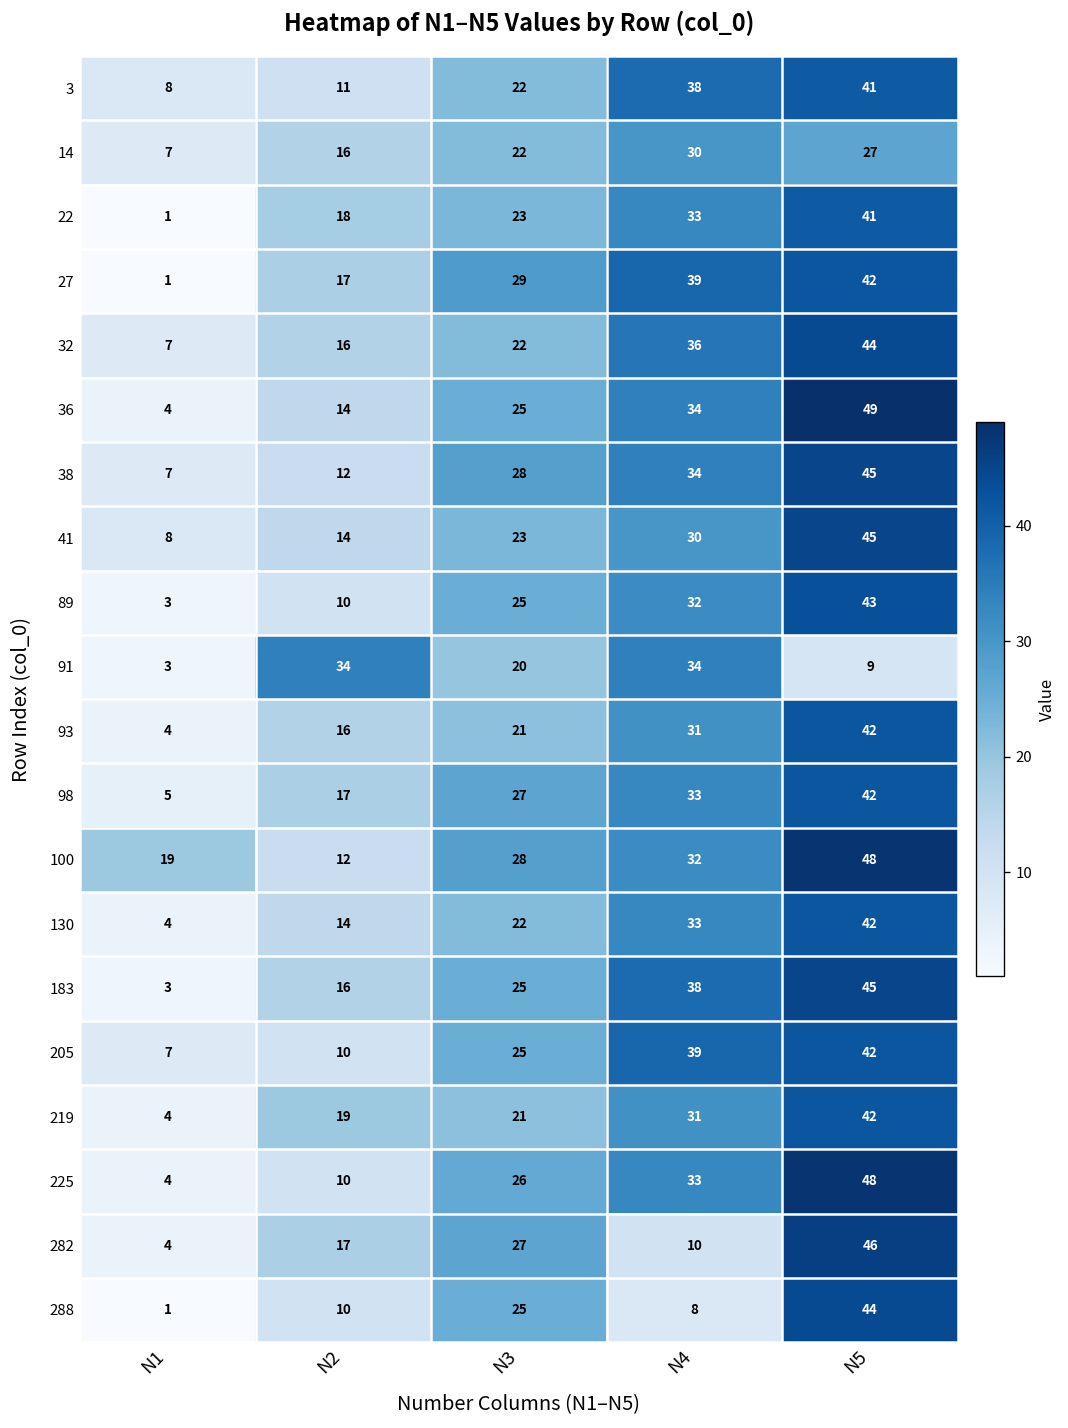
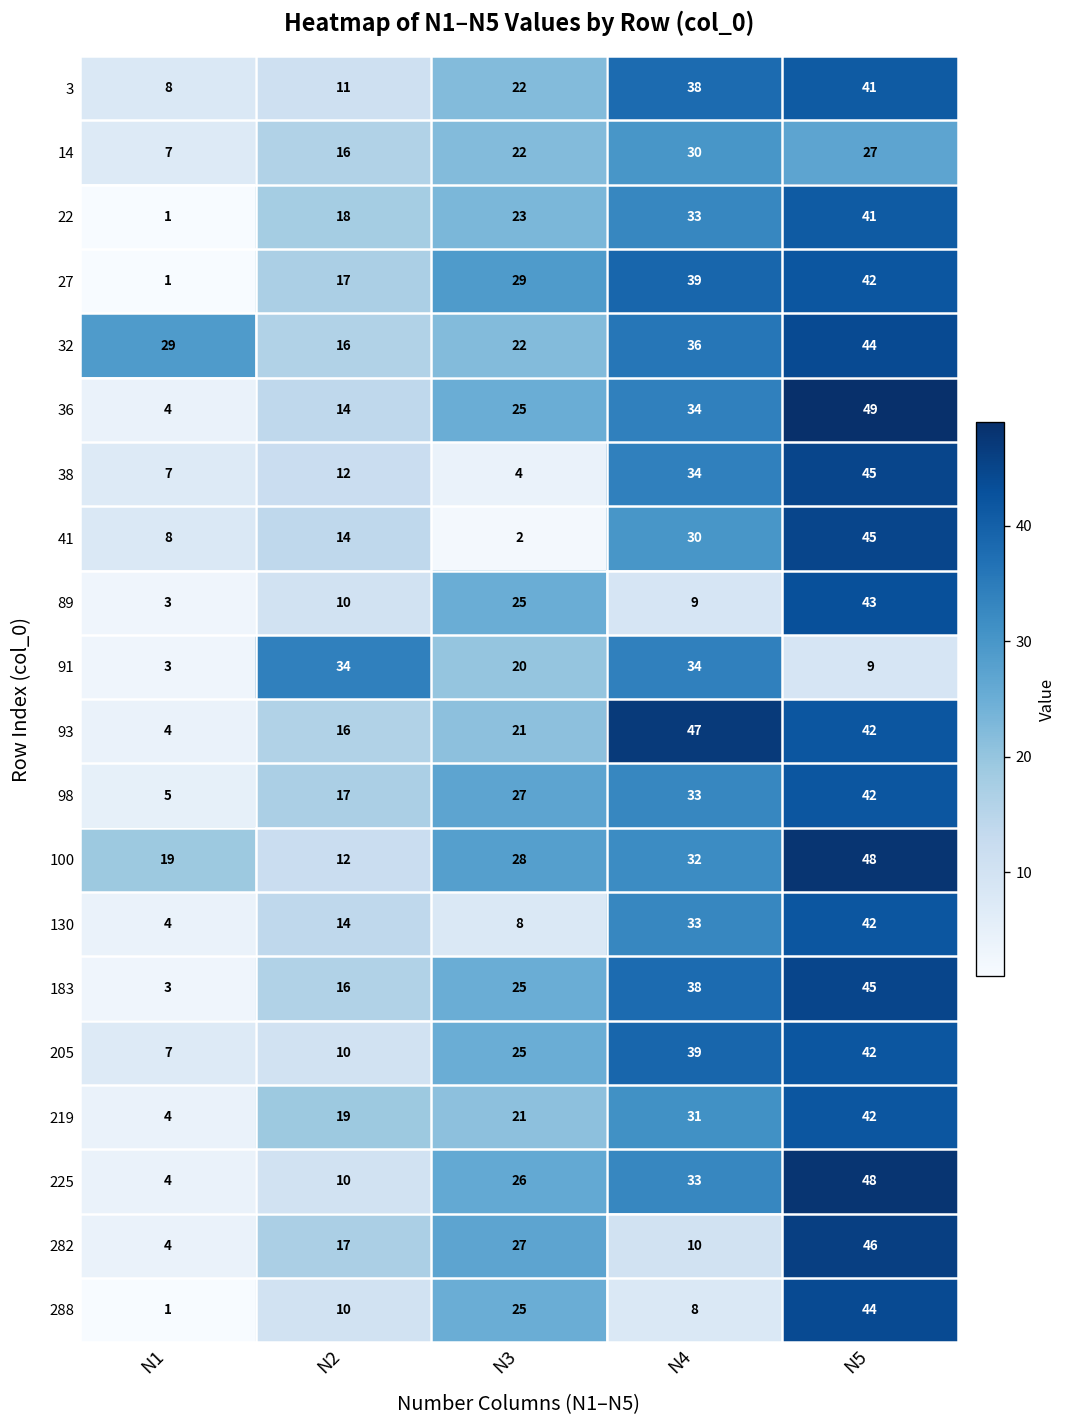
32, N1: 7 -> 29
38, N3: 28 -> 4
41, N3: 23 -> 2
89, N4: 32 -> 9
93, N4: 31 -> 47
130, N3: 22 -> 8
